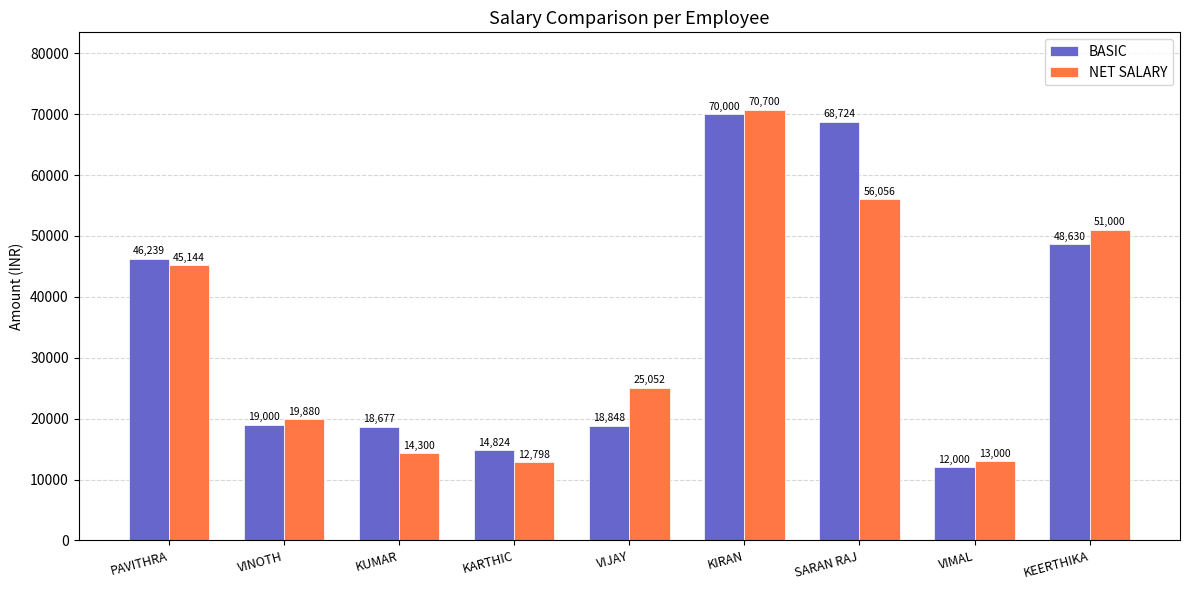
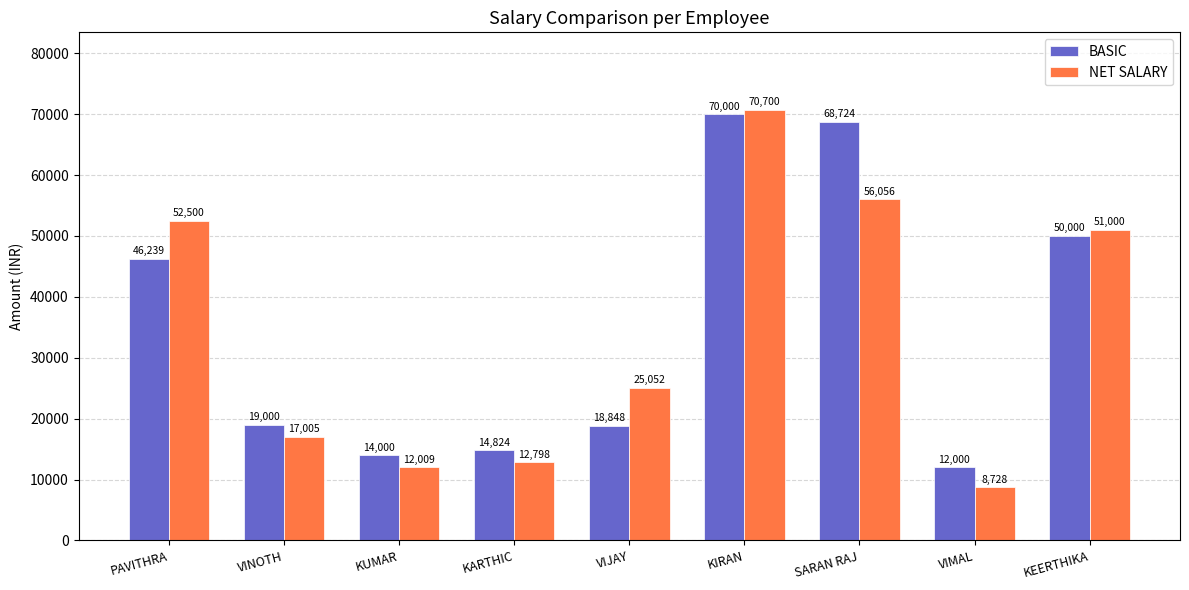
NET SALARY, PAVITHRA: 45,144 -> 52,500
NET SALARY, VINOTH: 19,880 -> 17,005
BASIC, KUMAR: 18,677 -> 14,000
NET SALARY, KUMAR: 14,300 -> 12,009
NET SALARY, VIMAL: 13,000 -> 8,728
BASIC, KEERTHIKA: 48,630 -> 50,000
